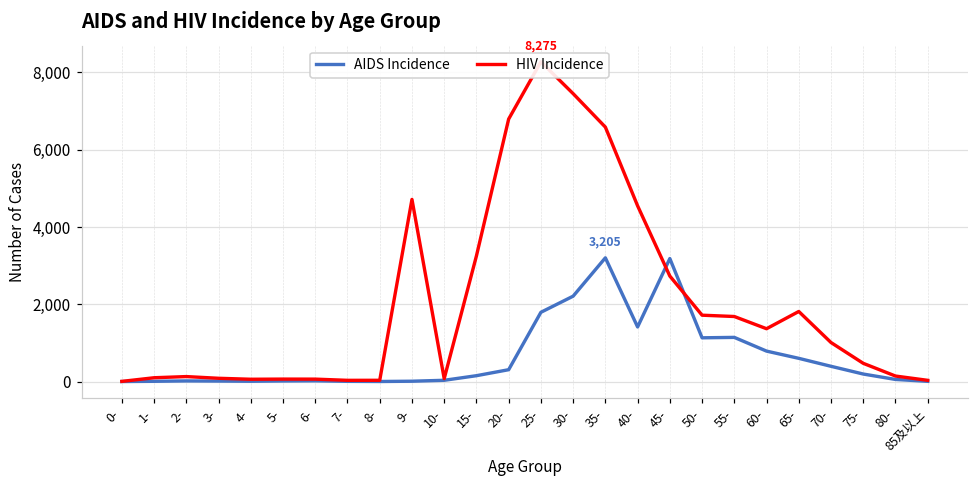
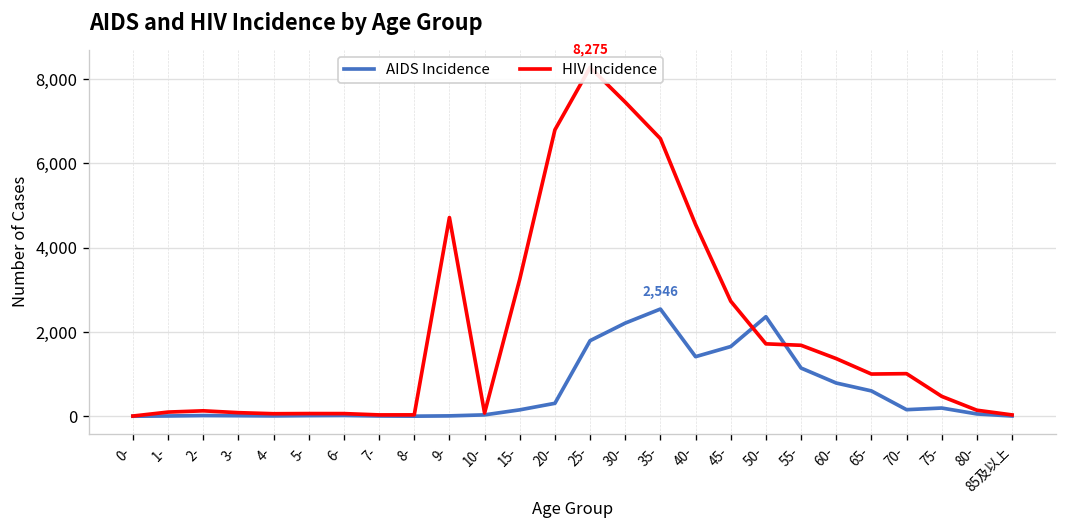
AIDS Incidence, 35-: 3,205 -> 2,546
AIDS Incidence, 45-: 3,200 -> 1,700
AIDS Incidence, 50-: 1,100 -> 2,400
HIV Incidence, 65-: 1,800 -> 1,000
AIDS Incidence, 70-: 400 -> 200
